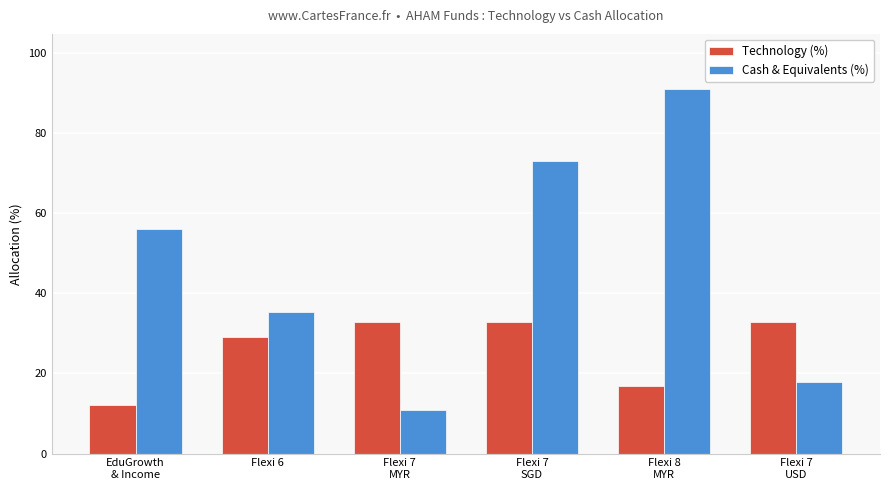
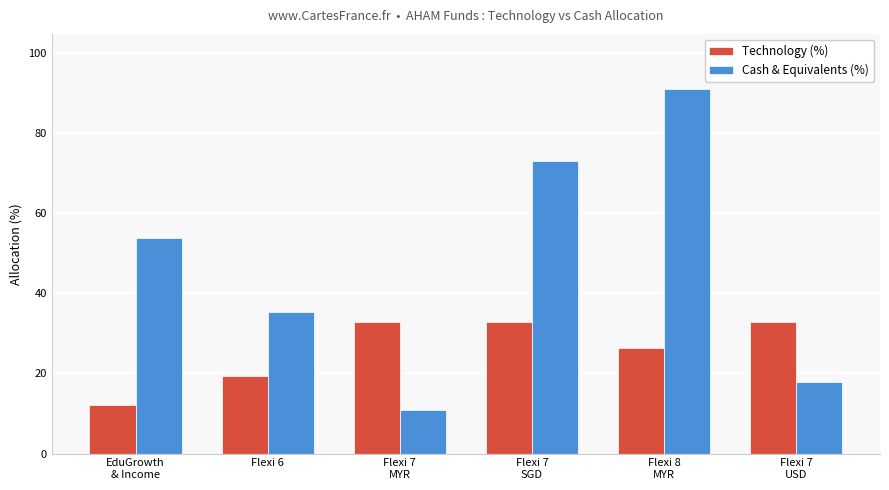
Cash & Equivalents (%), EduGrowth & Income: 56 -> 54
Technology (%), Flexi 6: 29 -> 19
Technology (%), Flexi 8 MYR: 17 -> 26
